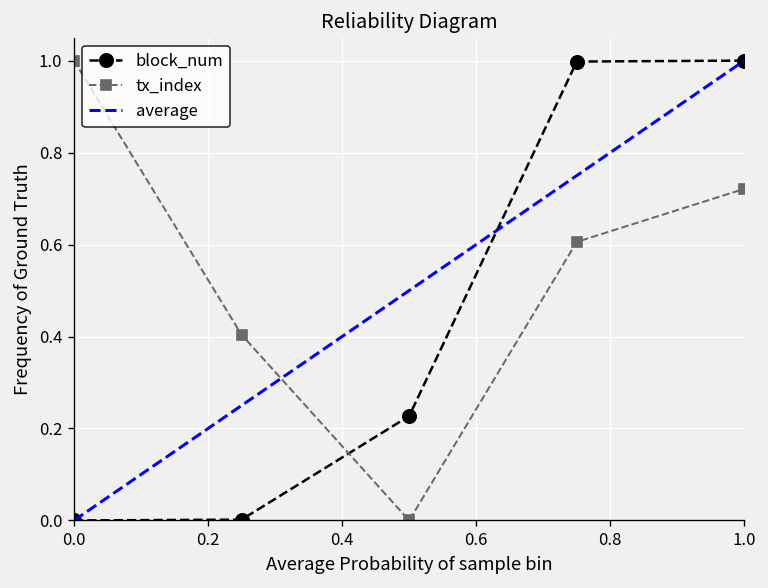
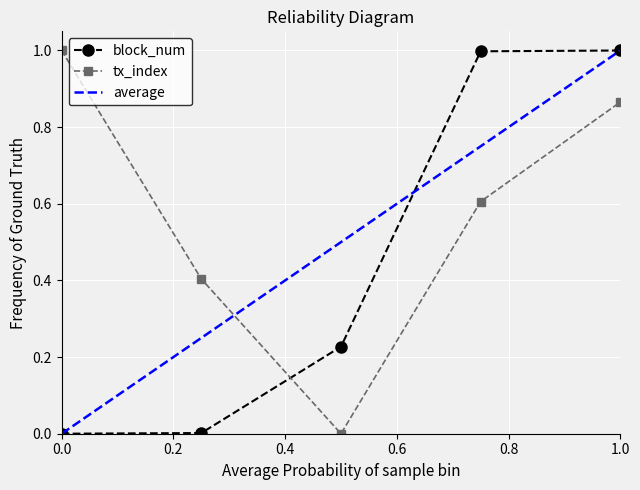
tx_index, 1.0: 0.72 -> 0.87
